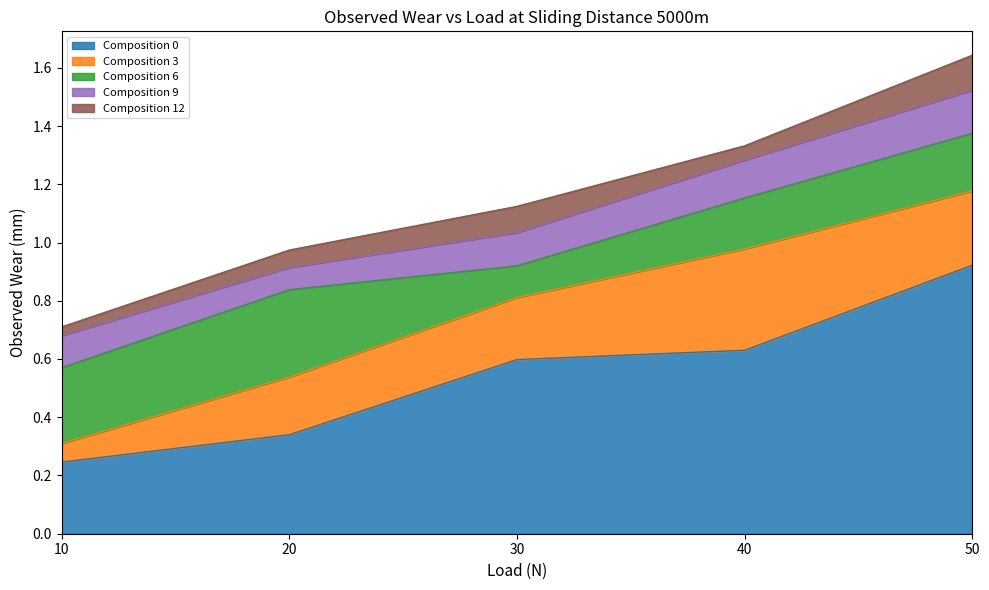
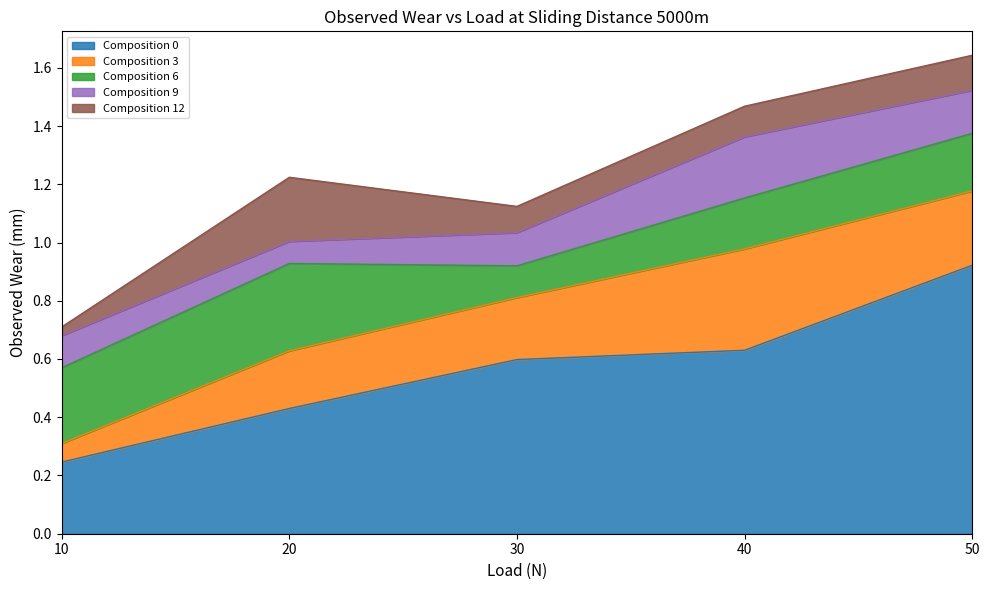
Composition 0, 20: 0.34 -> 0.43
Composition 12, 20: 0.06 -> 0.22
Composition 9, 40: 0.13 -> 0.21
Composition 12, 40: 0.05 -> 0.10
